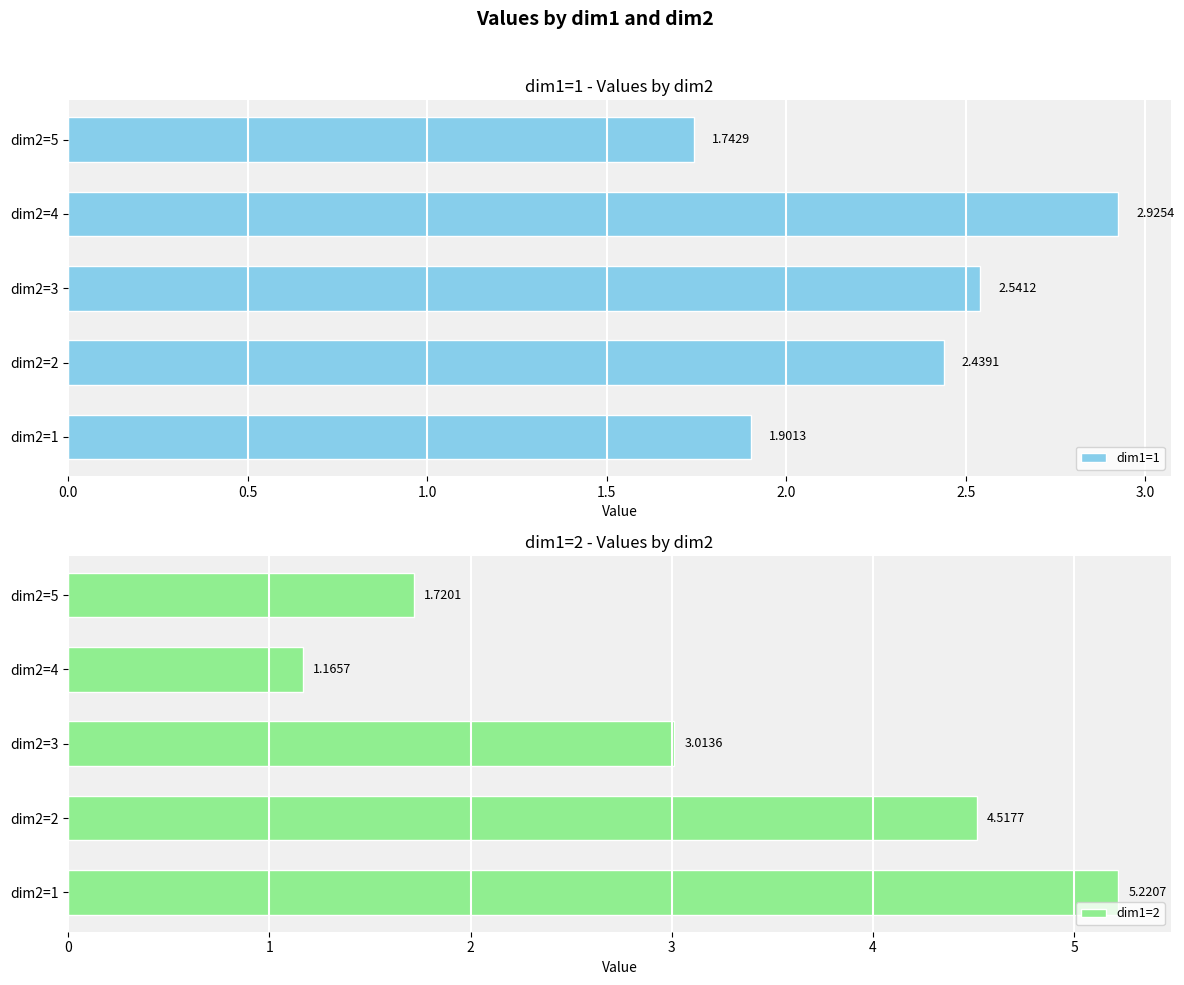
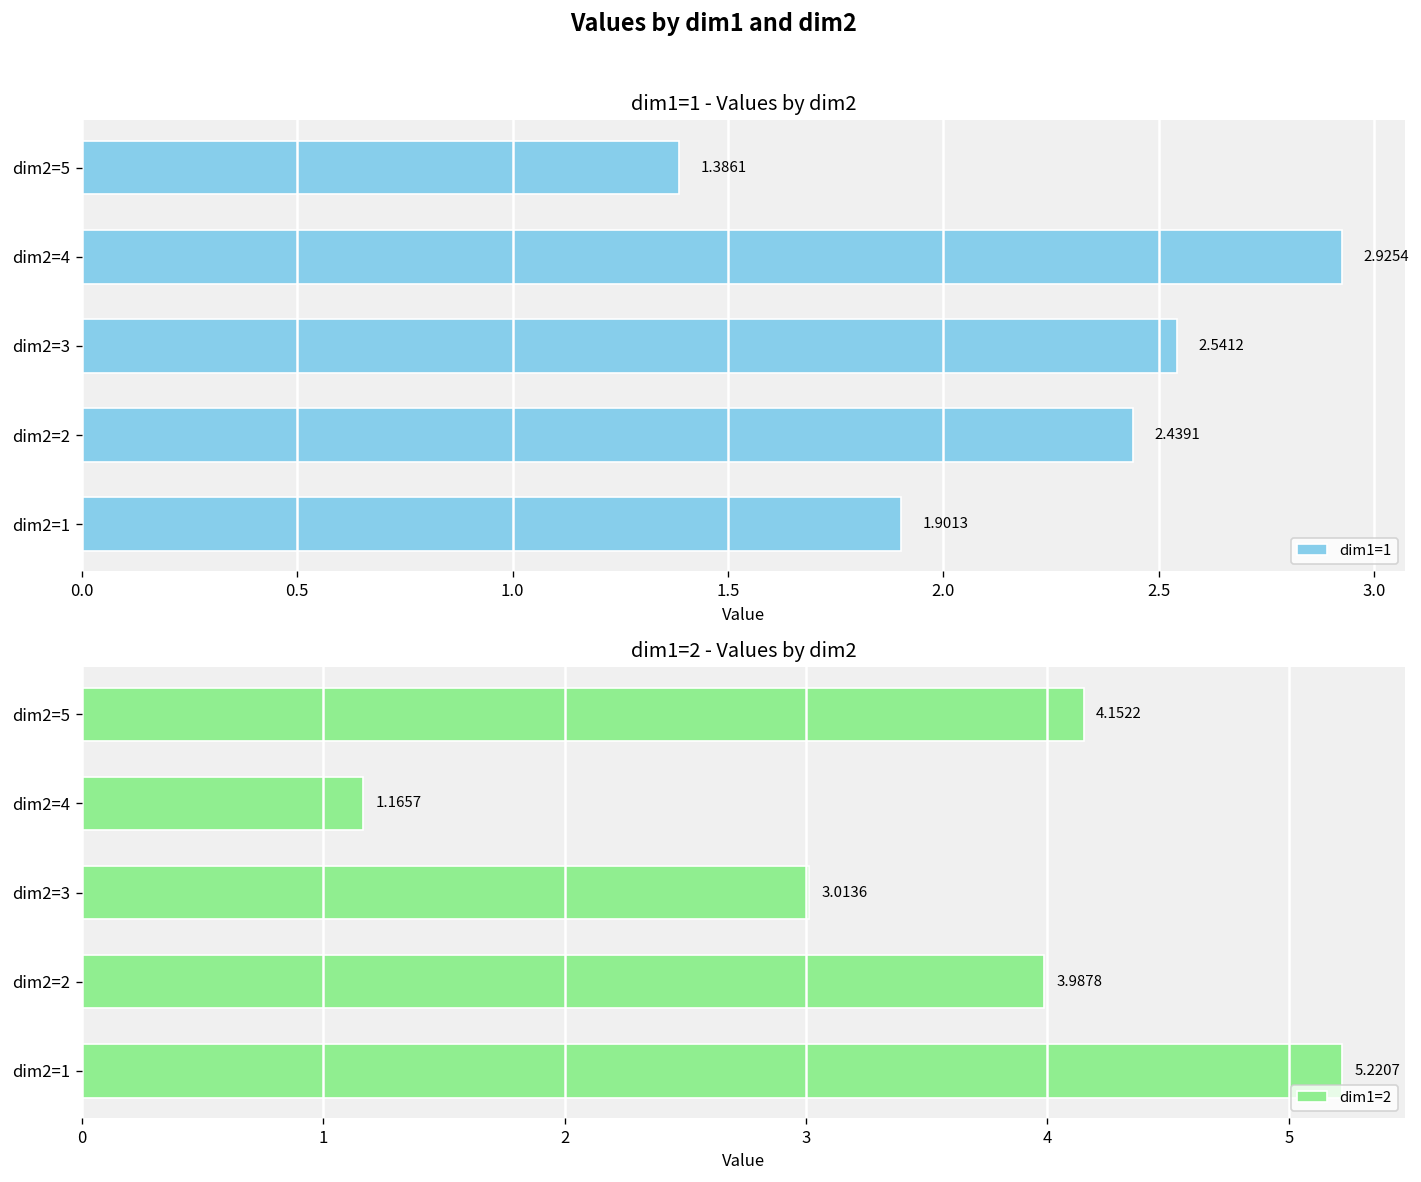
dim1=1 - Values by dim2, dim2=5: 1.7429 -> 1.3861
dim1=2 - Values by dim2, dim2=5: 1.7201 -> 4.1522
dim1=2 - Values by dim2, dim2=2: 4.5177 -> 3.9878
